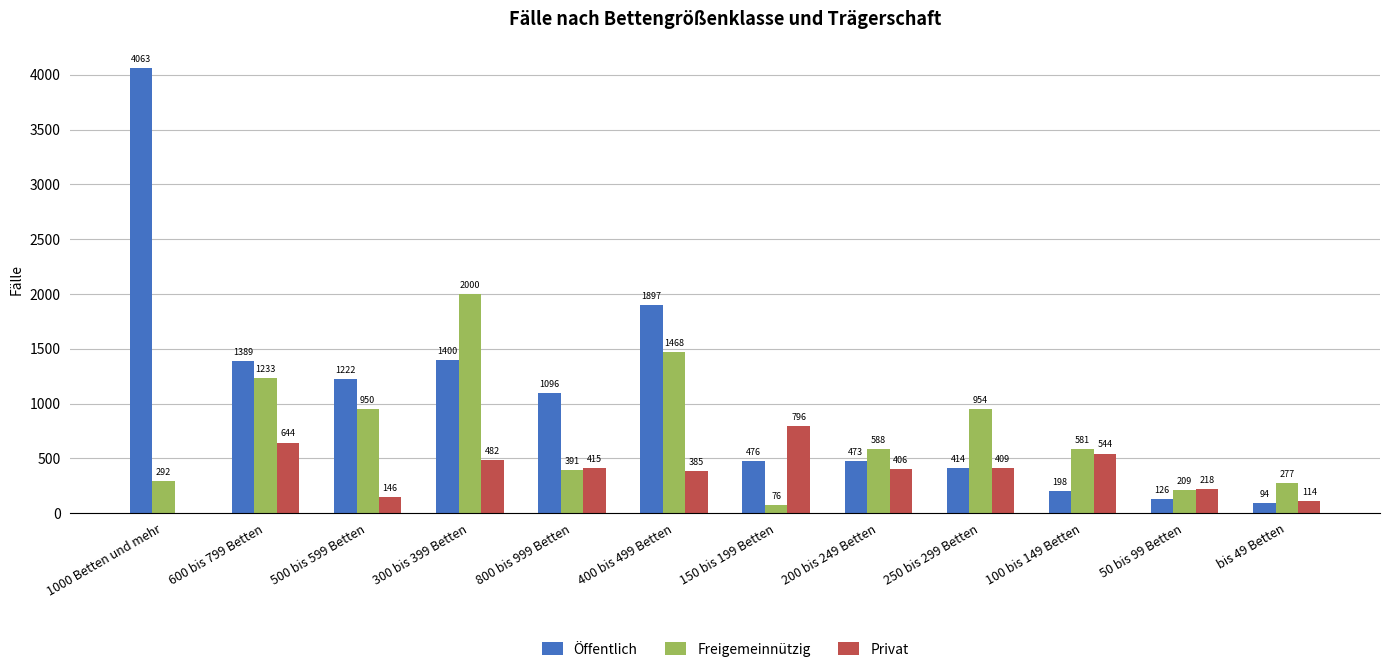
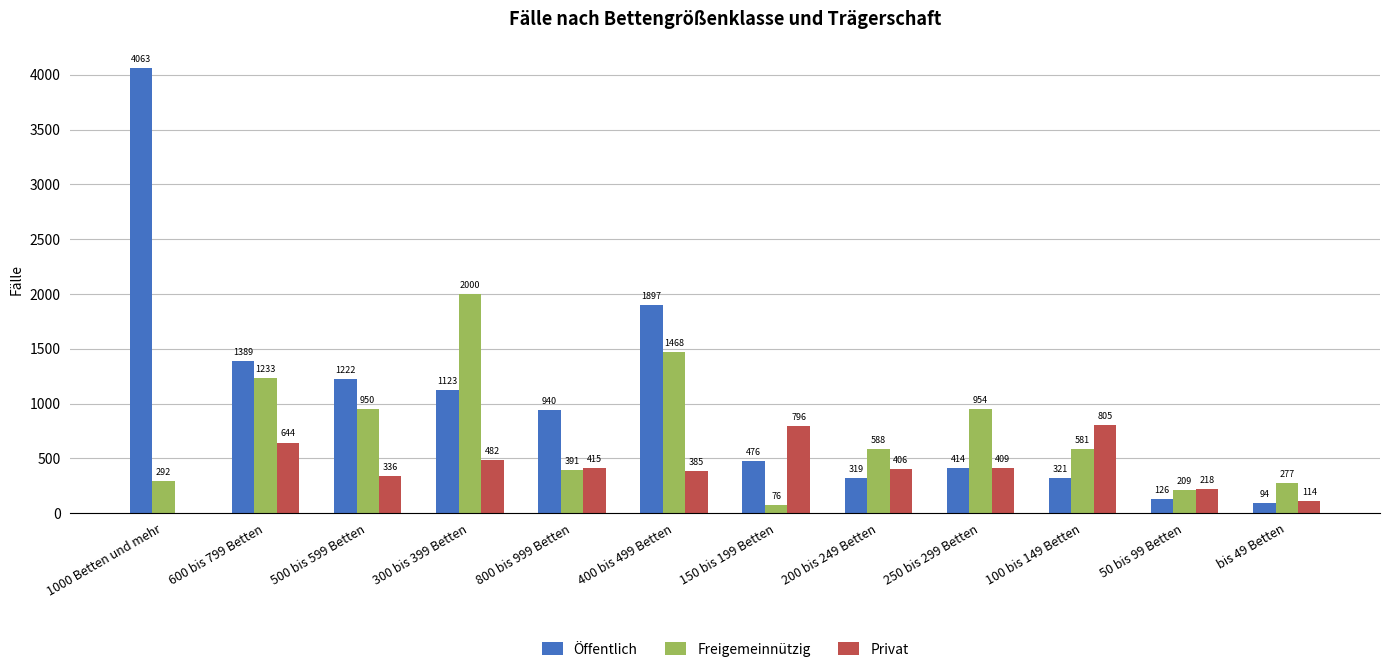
Privat, 500 bis 599 Betten: 146 -> 336
Öffentlich, 300 bis 399 Betten: 1400 -> 1123
Öffentlich, 800 bis 999 Betten: 1096 -> 940
Öffentlich, 200 bis 249 Betten: 473 -> 319
Öffentlich, 100 bis 149 Betten: 198 -> 321
Privat, 100 bis 149 Betten: 544 -> 805
